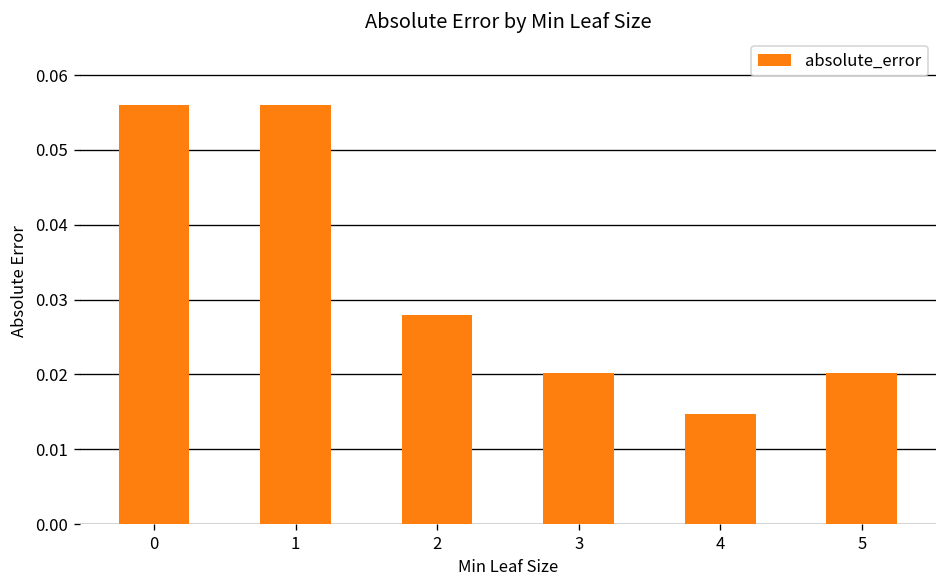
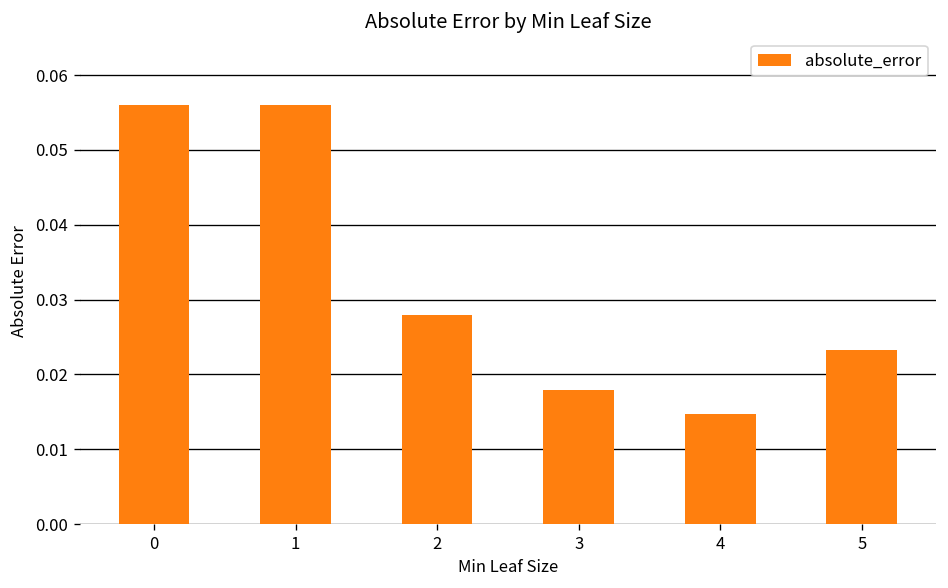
3: 0.020 -> 0.018
5: 0.020 -> 0.023
